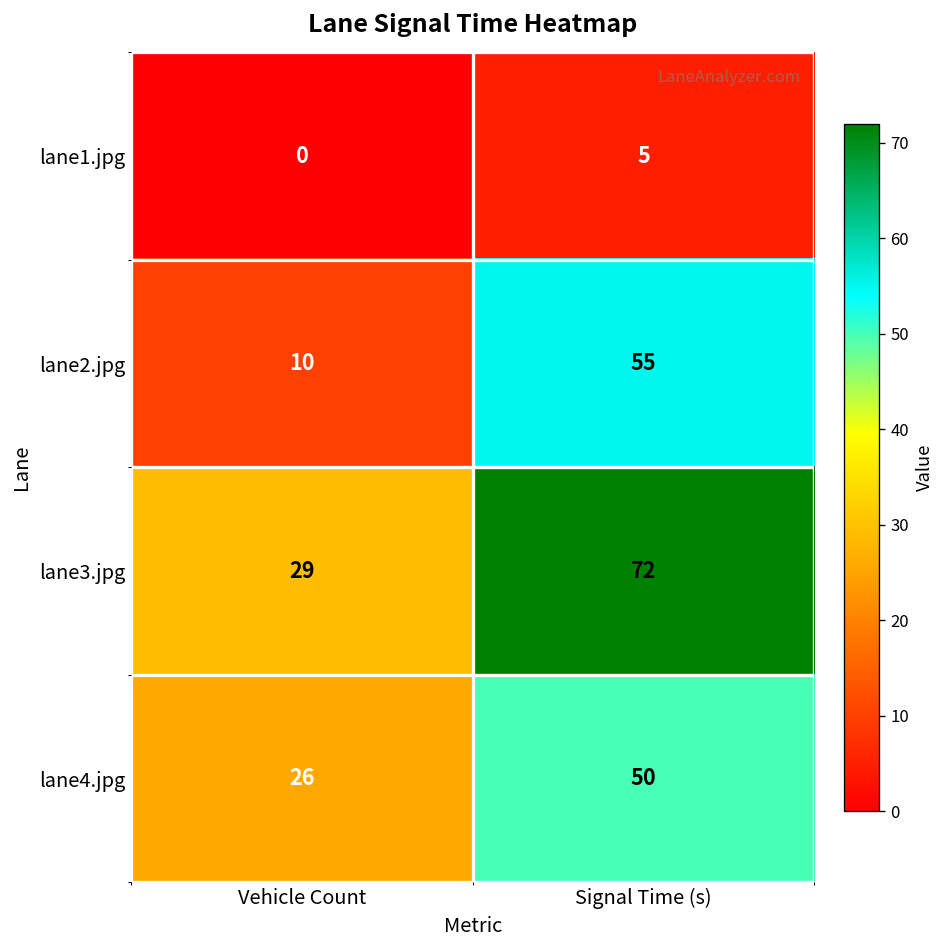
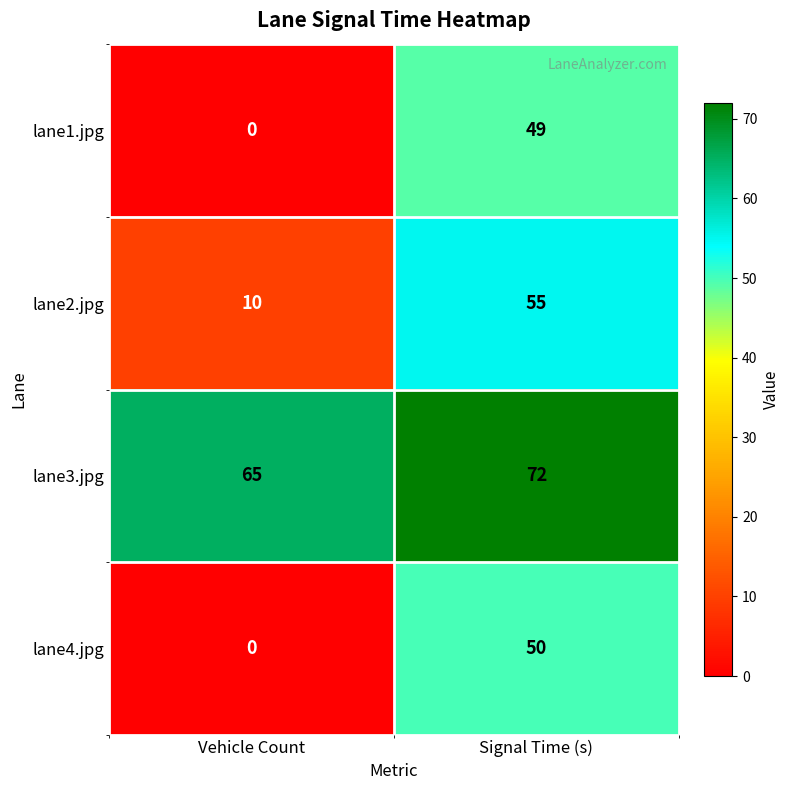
lane1.jpg, Signal Time (s): 5 -> 49
lane3.jpg, Vehicle Count: 29 -> 65
lane4.jpg, Vehicle Count: 26 -> 0
